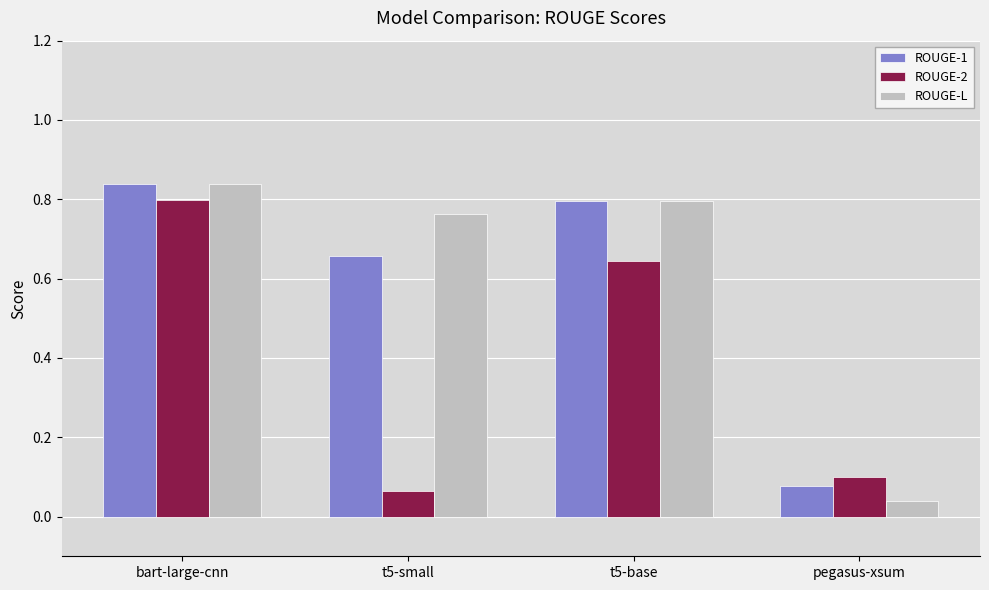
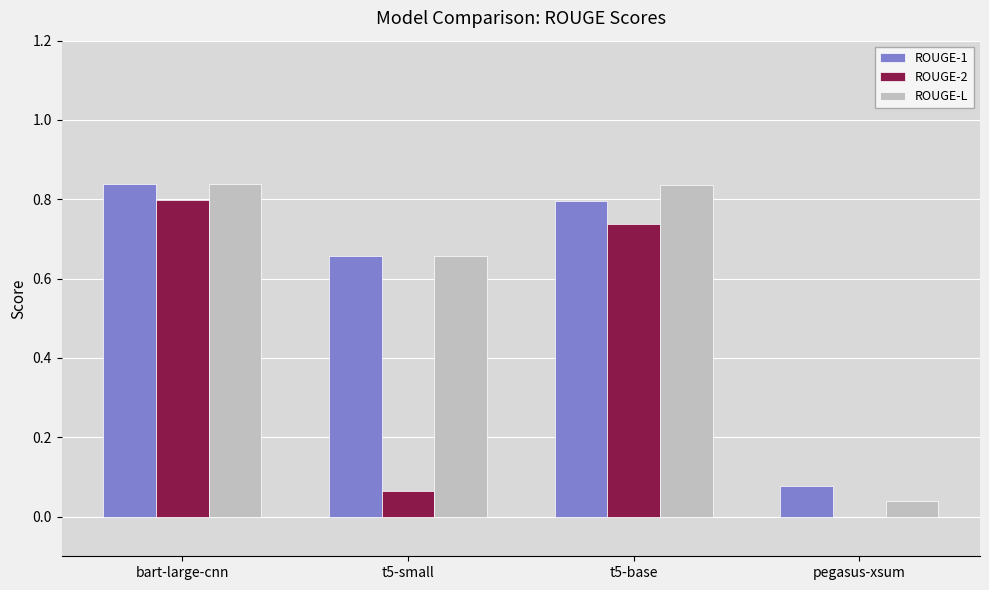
ROUGE-L, t5-small: 0.76 -> 0.66
ROUGE-2, t5-base: 0.64 -> 0.74
ROUGE-L, t5-base: 0.79 -> 0.84
ROUGE-2, pegasus-xsum: 0.1 -> 0.0
